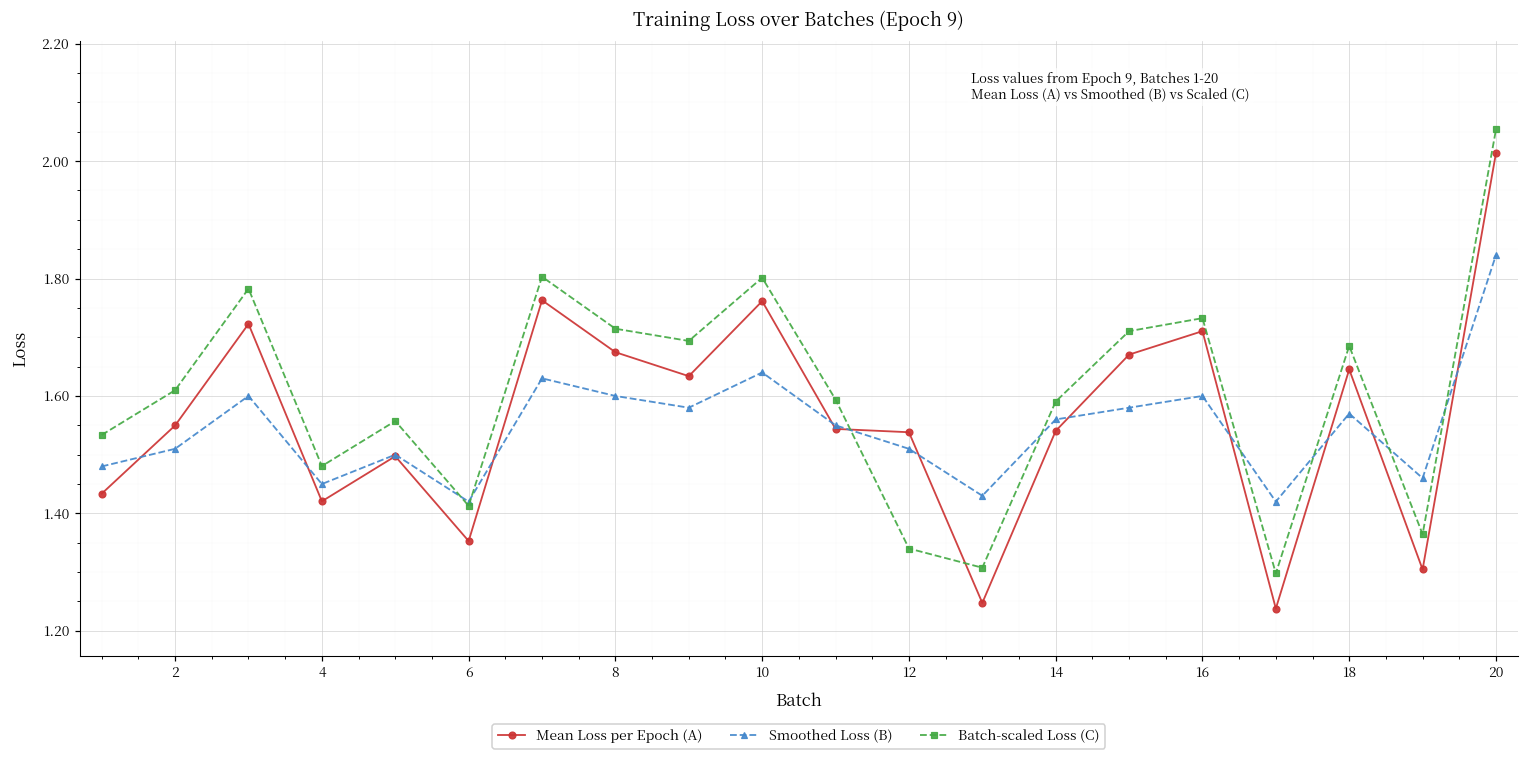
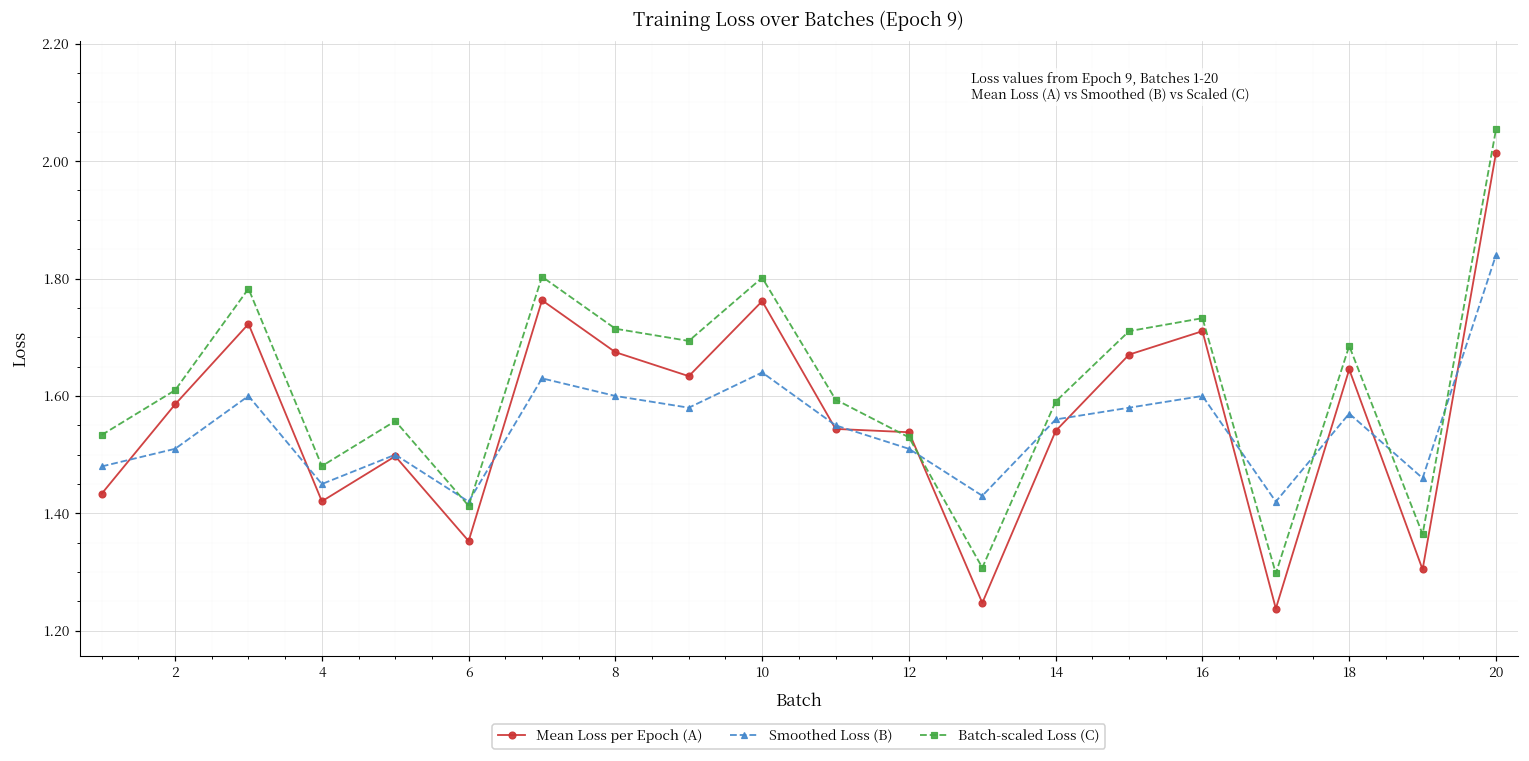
Mean Loss per Epoch (A), 2: 1.55 -> 1.59
Batch-scaled Loss (C), 12: 1.34 -> 1.53
